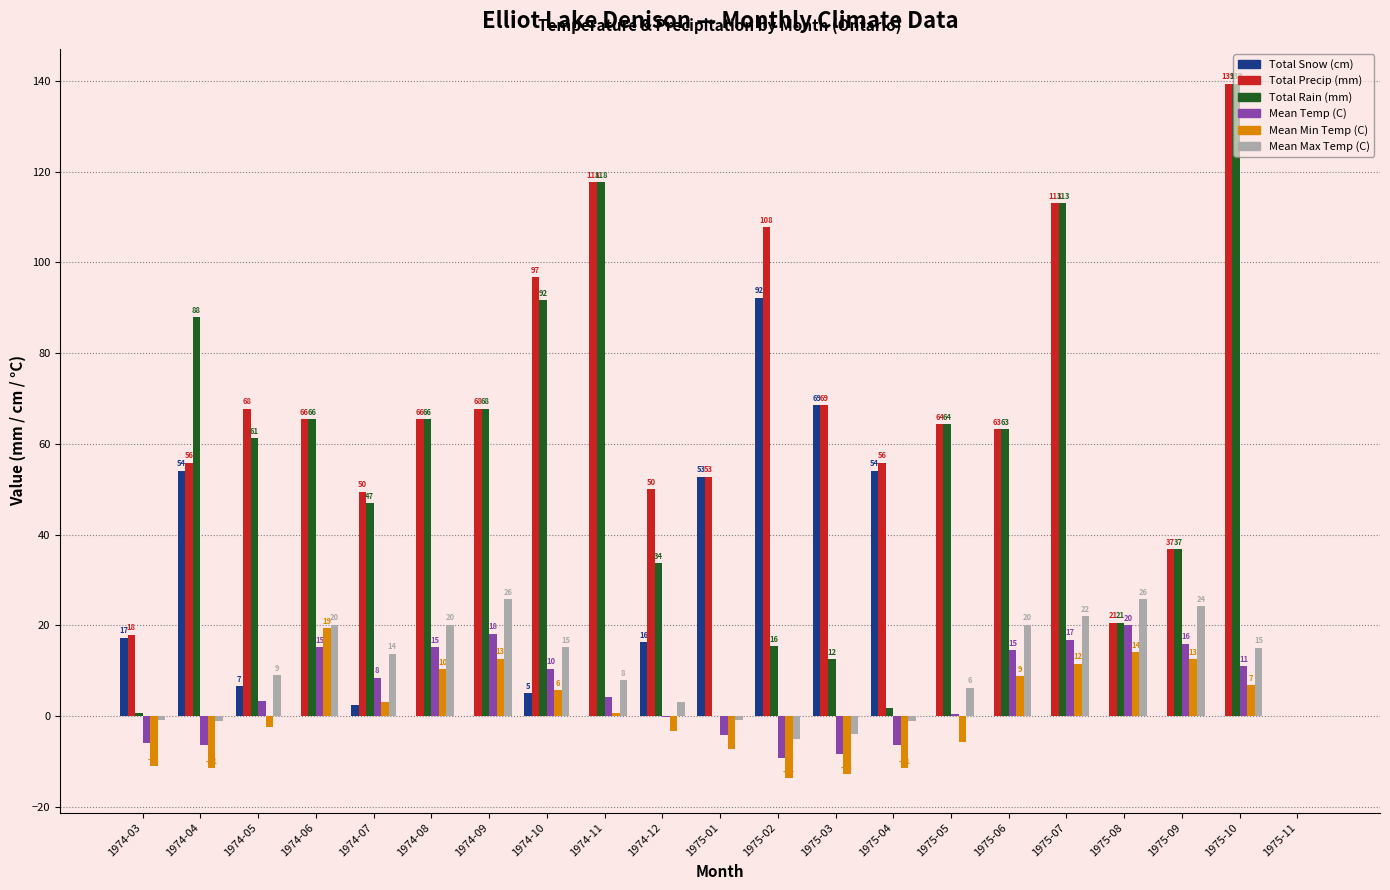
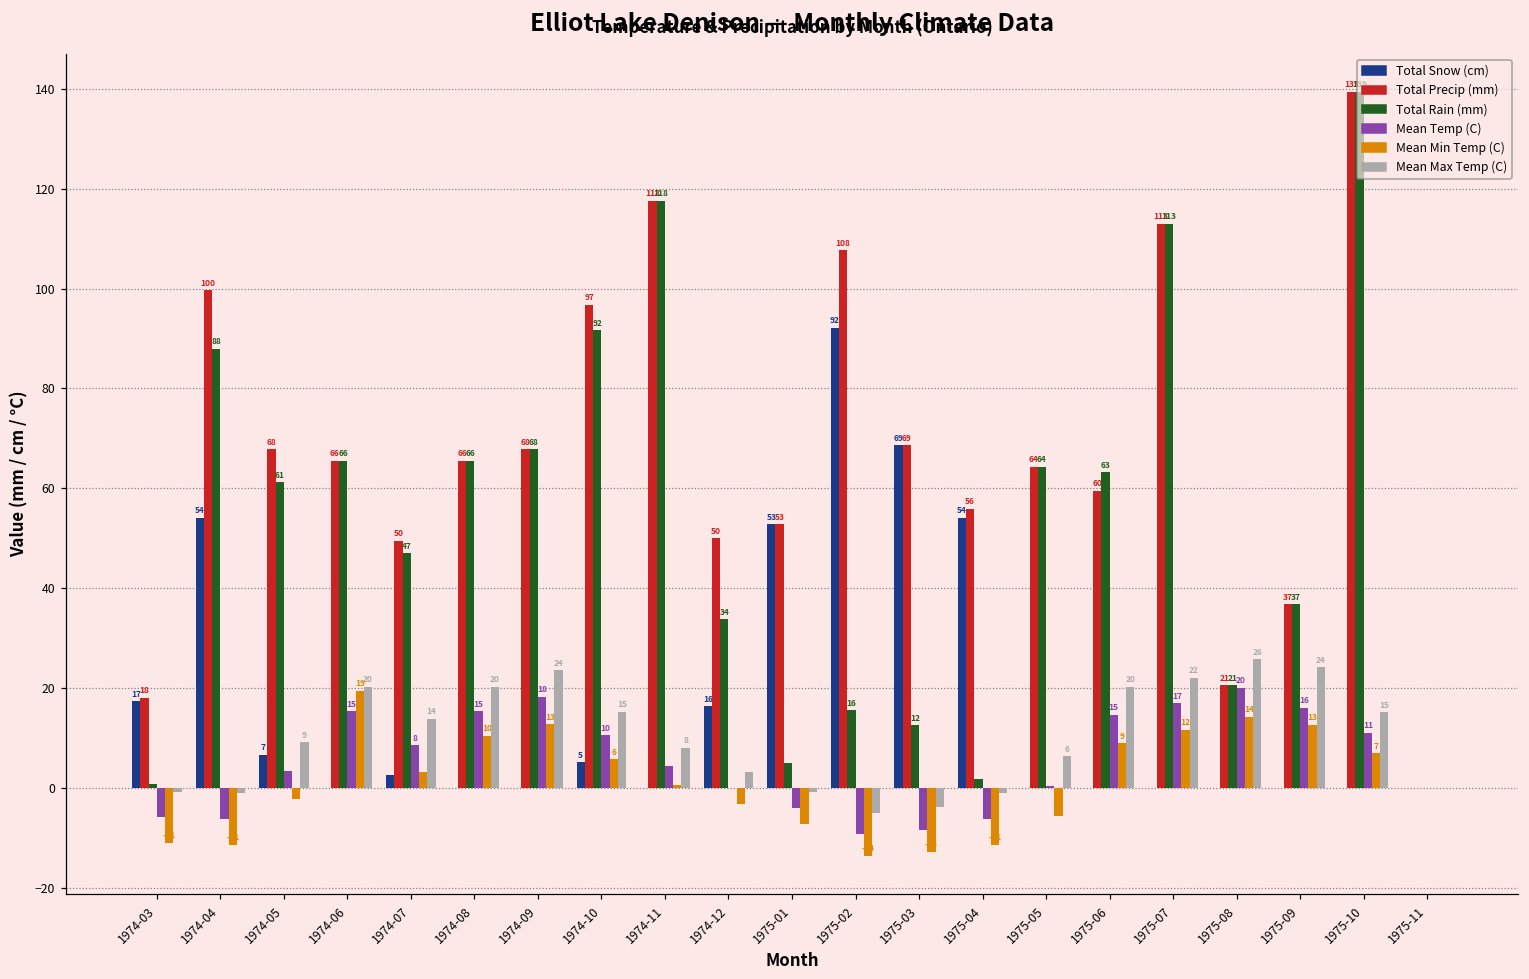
Total Precip (mm), 1974-04: 56 -> 100
Mean Max Temp (C), 1974-09: 26 -> 24
Total Rain (mm), 1975-01: 0 -> 5
Total Precip (mm), 1975-06: 63 -> 60
